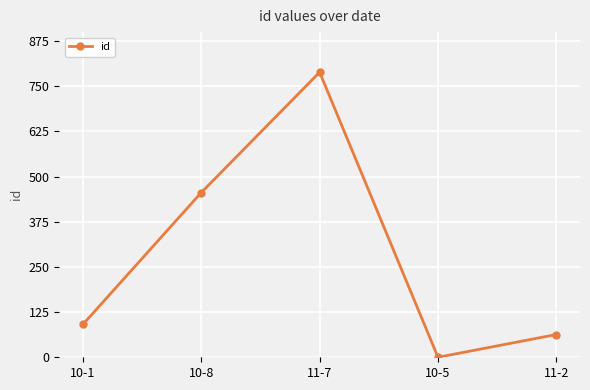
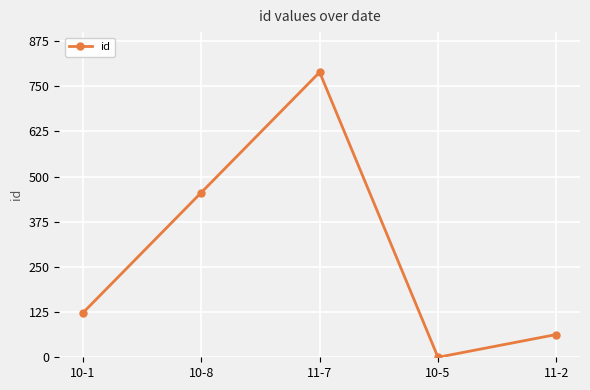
10-1: 90 -> 120
